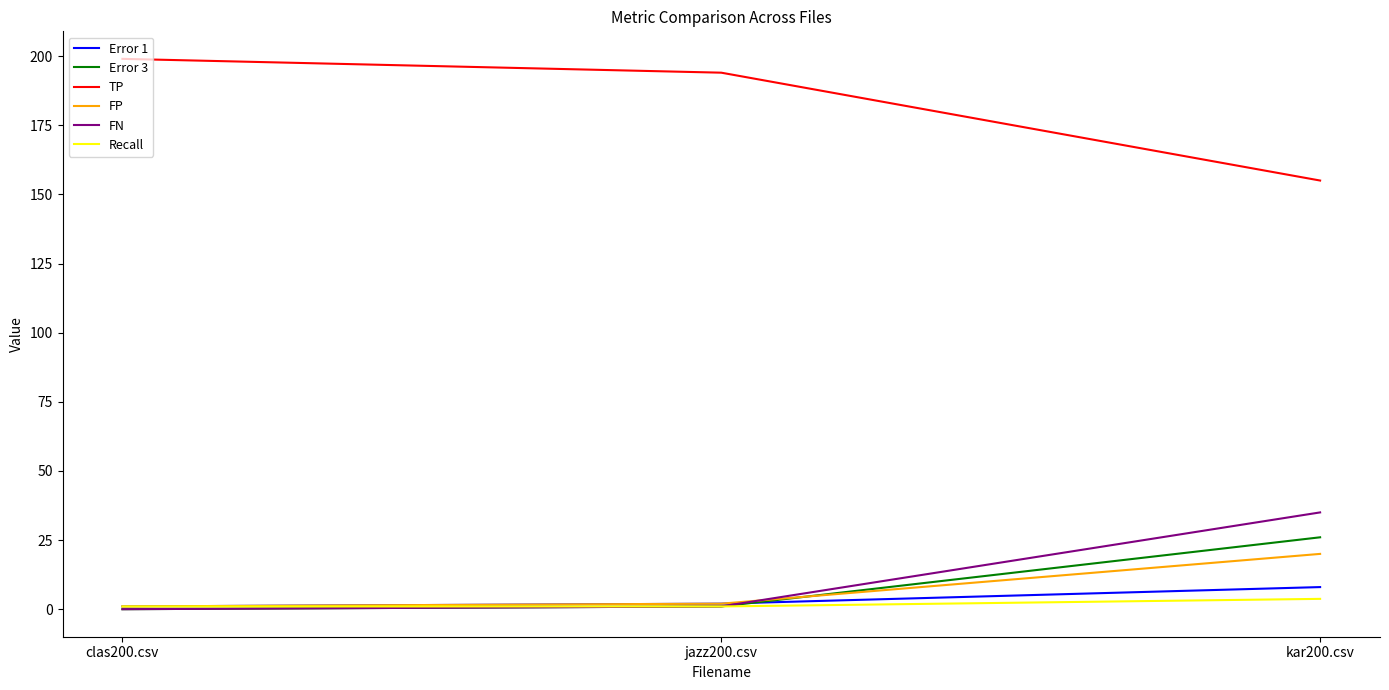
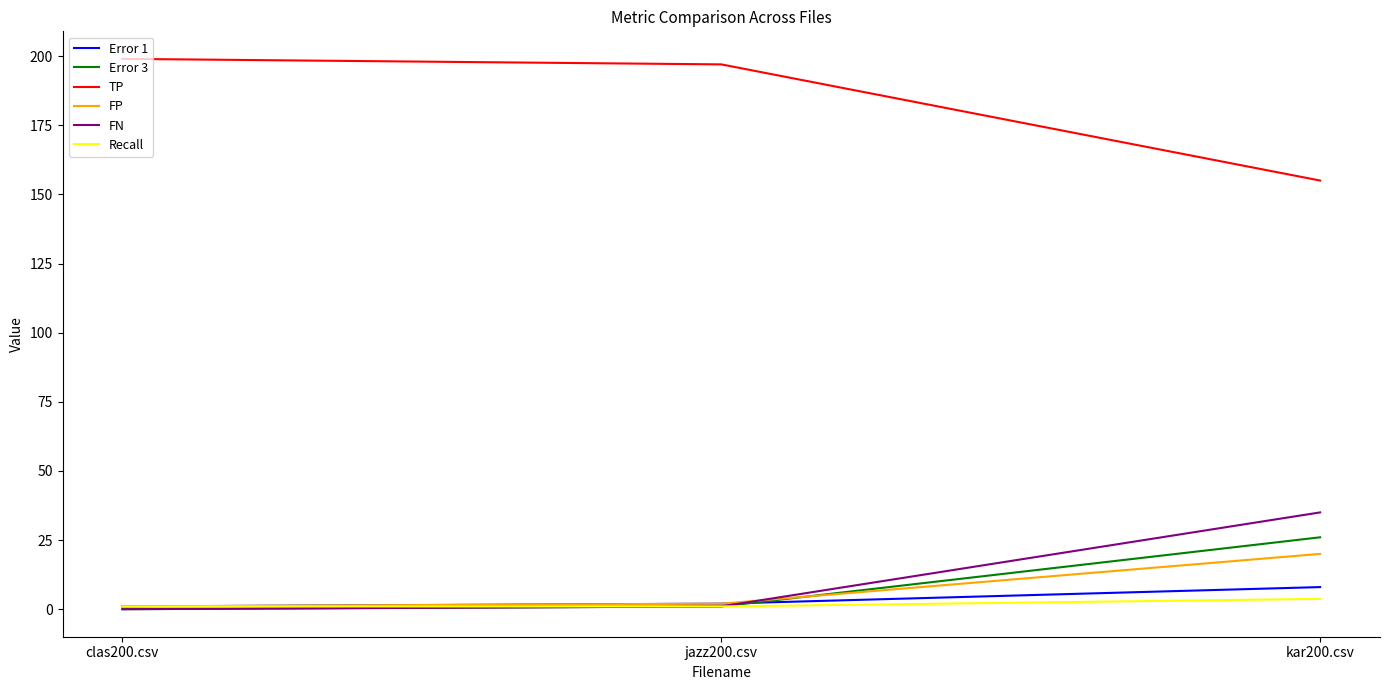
TP, jazz200.csv: 194 -> 197
